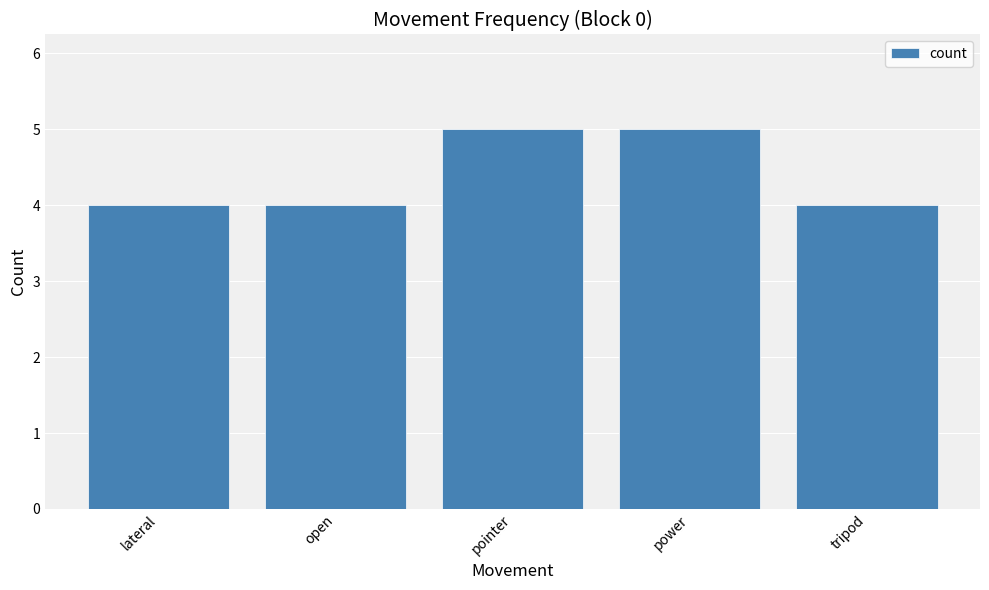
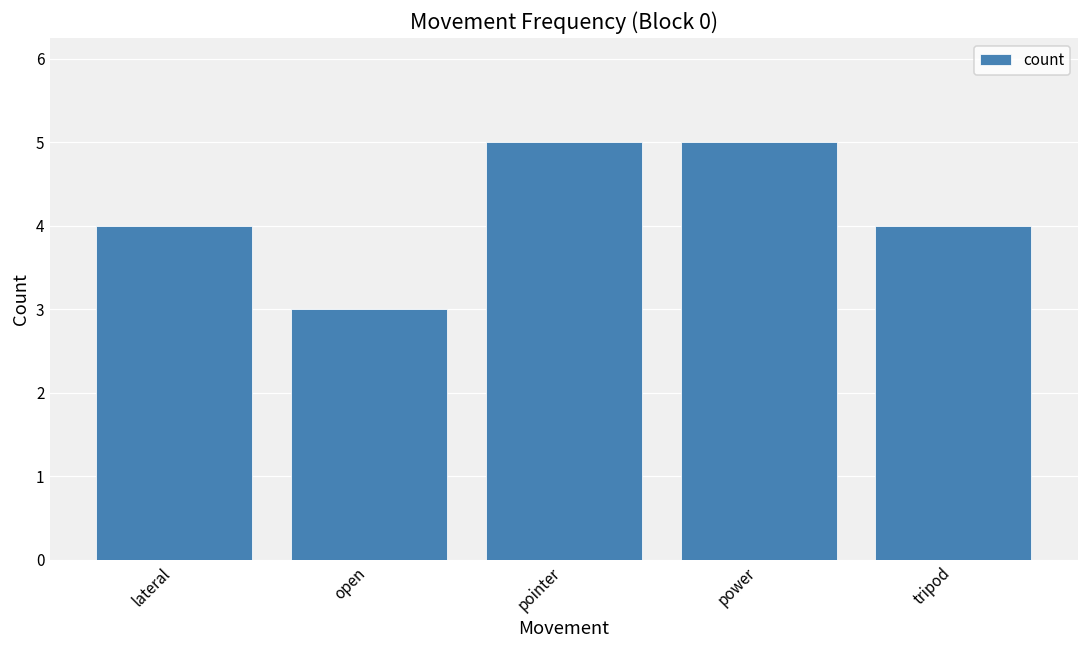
open: 4 -> 3
